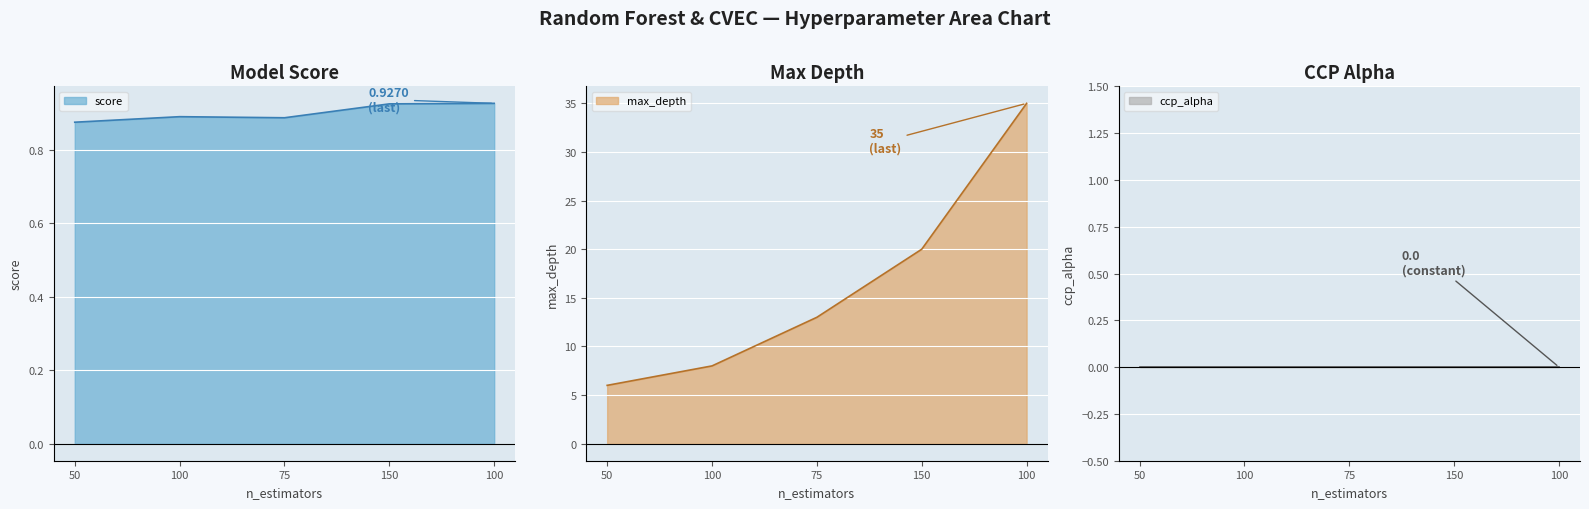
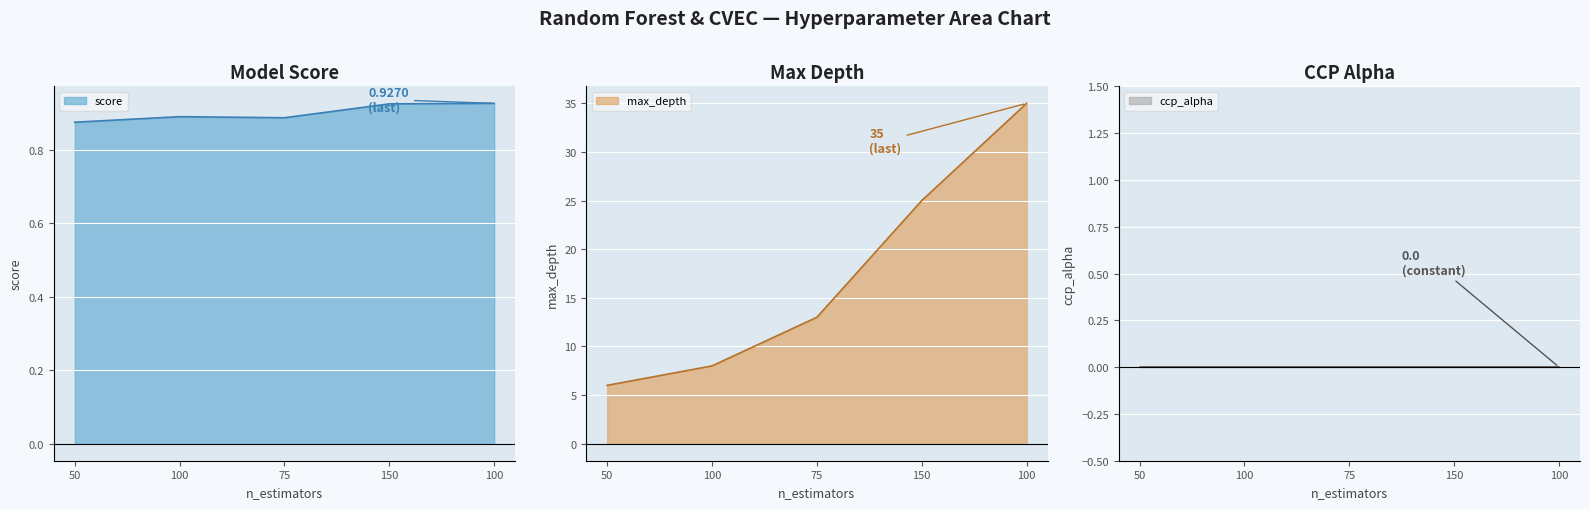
Max Depth, 150: 20 -> 25
